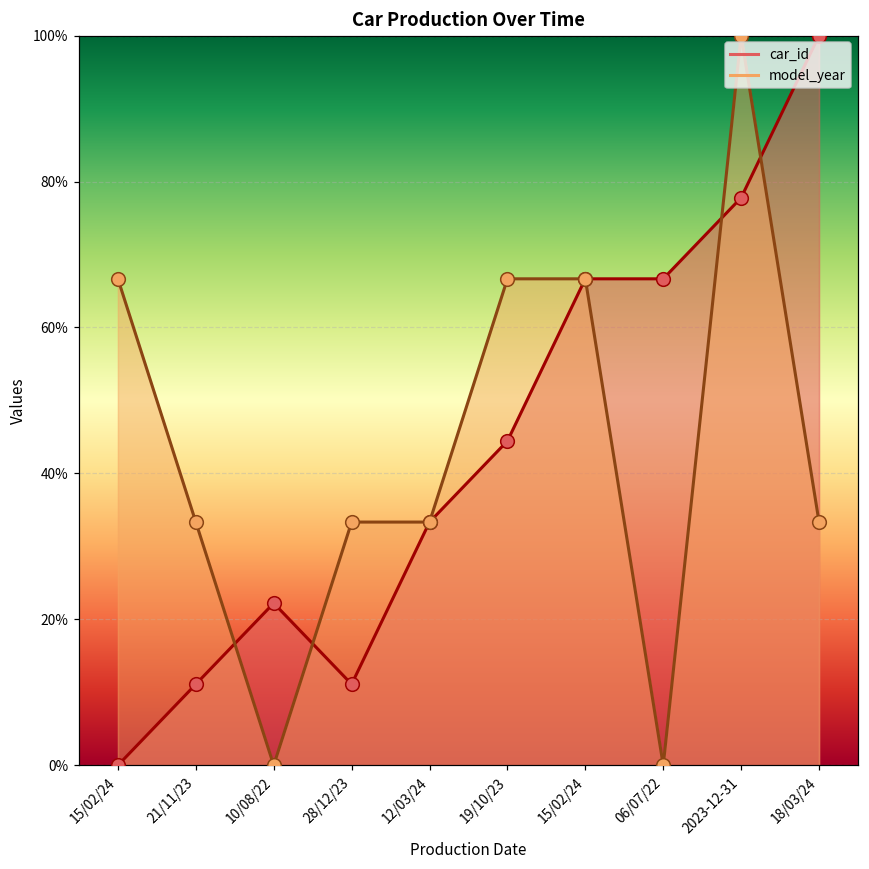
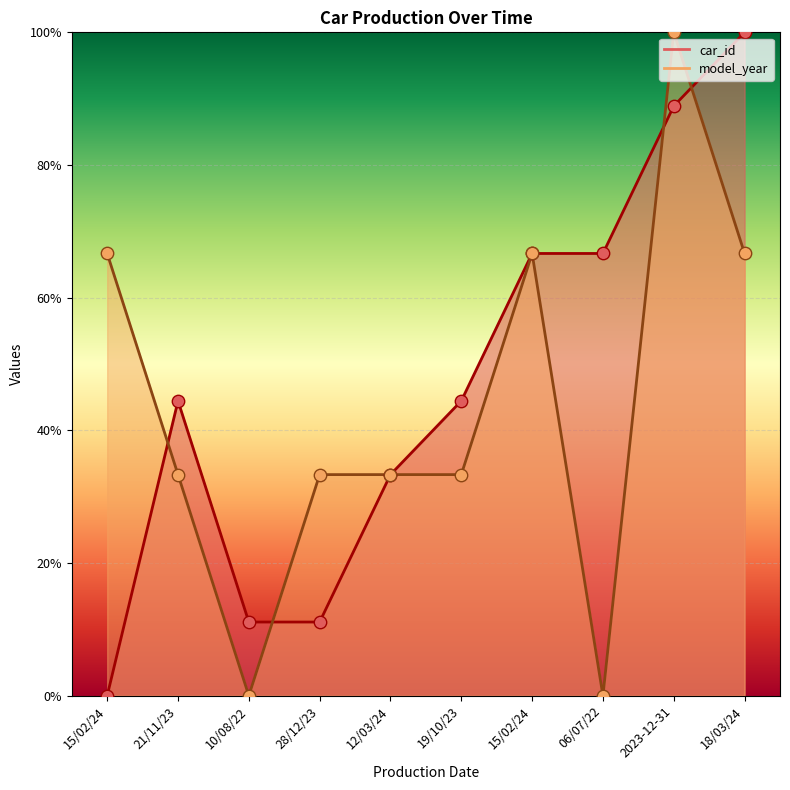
car_id, 21/11/23: 11% -> 44%
car_id, 10/08/22: 22% -> 11%
model_year, 19/10/23: 67% -> 33%
car_id, 2023-12-31: 78% -> 89%
model_year, 18/03/24: 33% -> 67%
